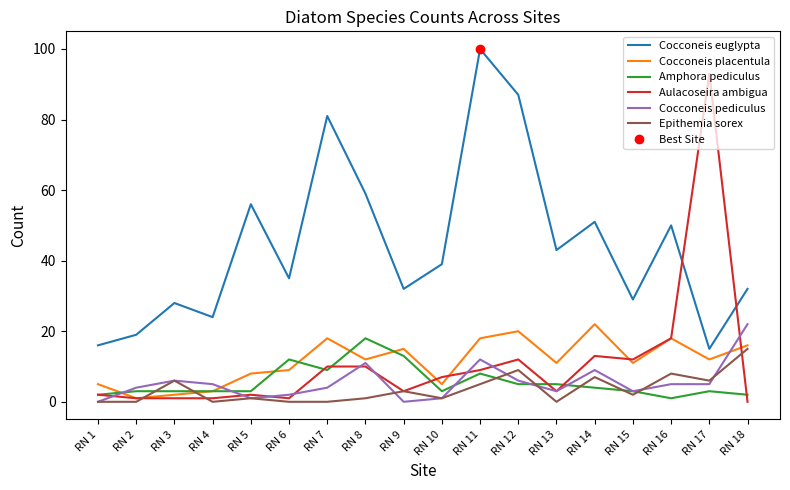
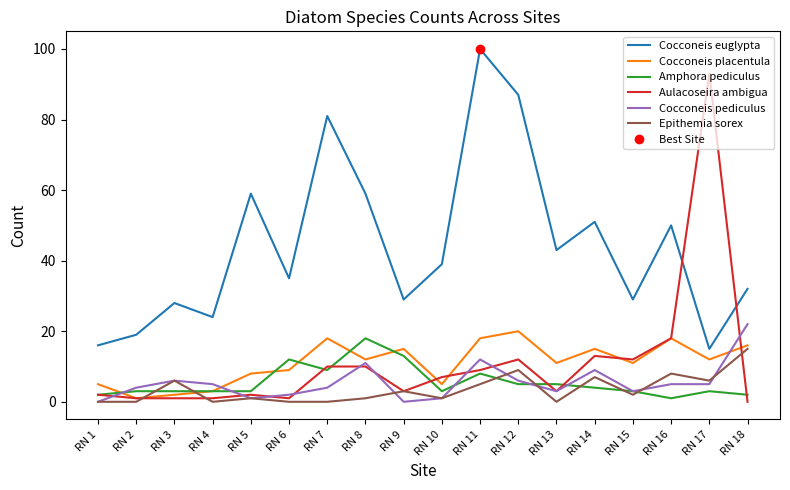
Cocconeis euglypta, RN 5: 56 -> 59
Cocconeis euglypta, RN 9: 32 -> 29
Cocconeis placentula, RN 14: 22 -> 15
